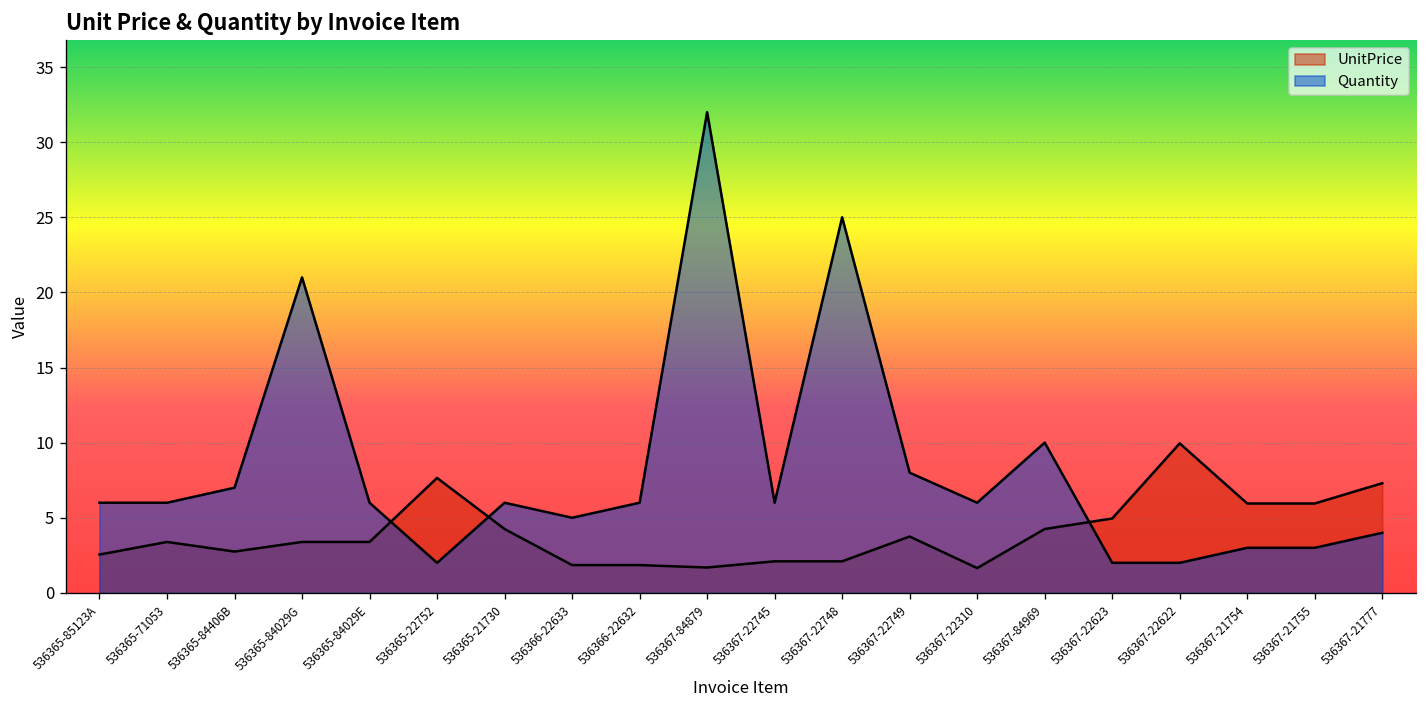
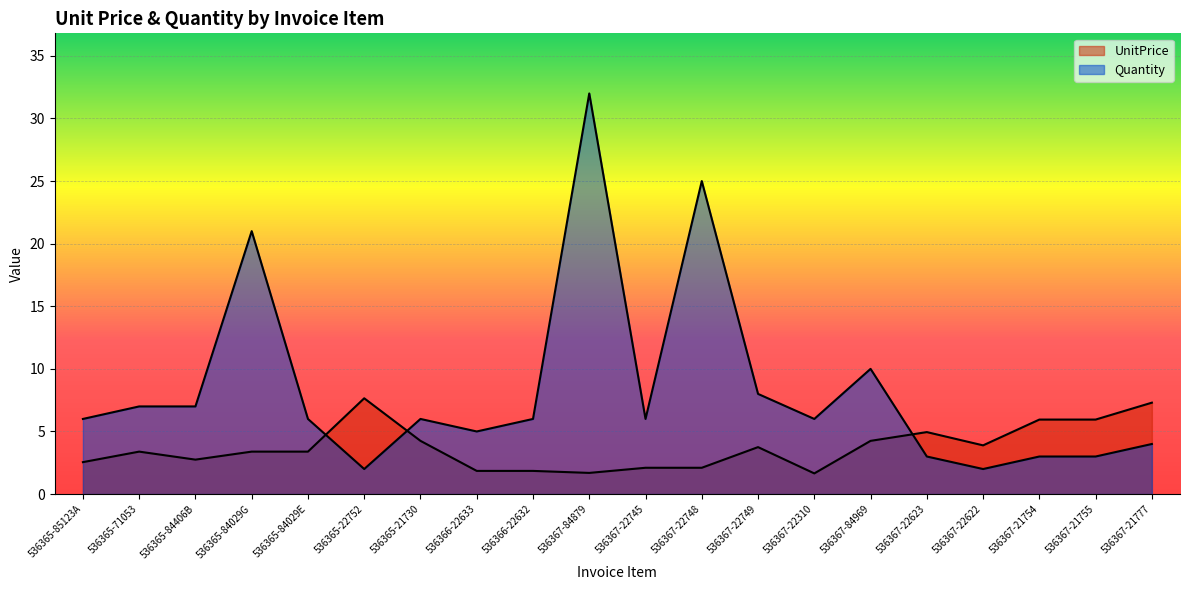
Quantity, 536365-71053: 6 -> 7
Quantity, 536367-22623: 2 -> 3
UnitPrice, 536367-22622: 10.0 -> 3.9
